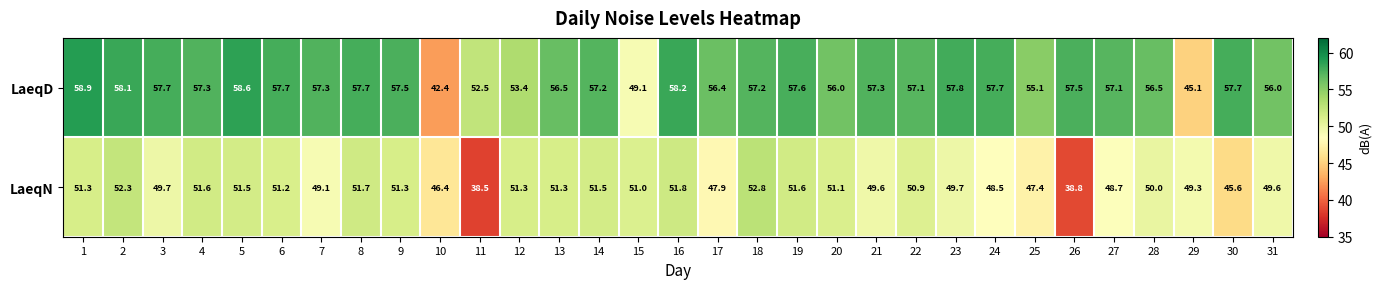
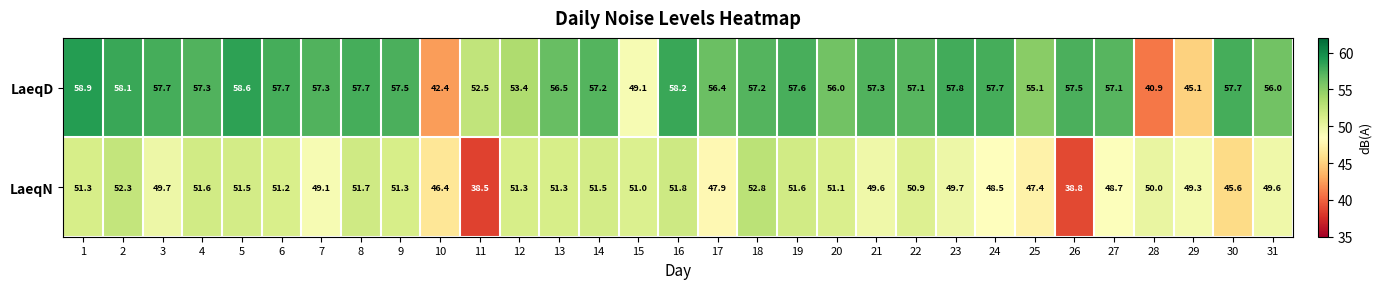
LaeqD, 28: 56.5 -> 40.9
